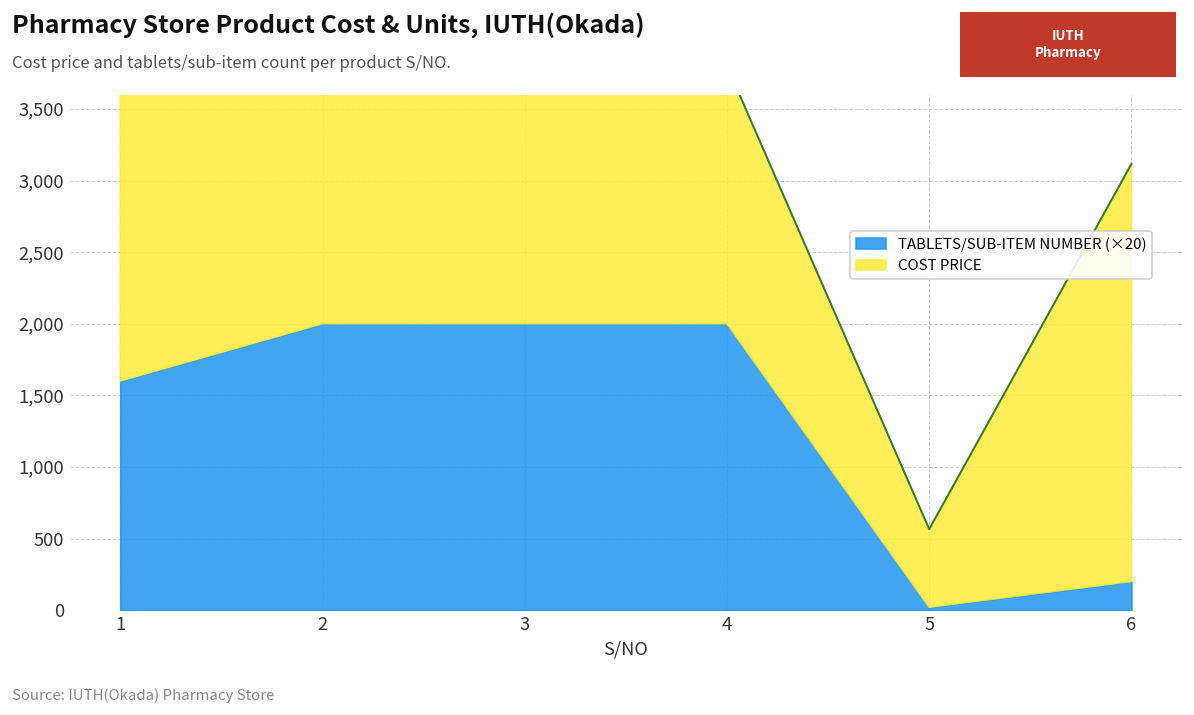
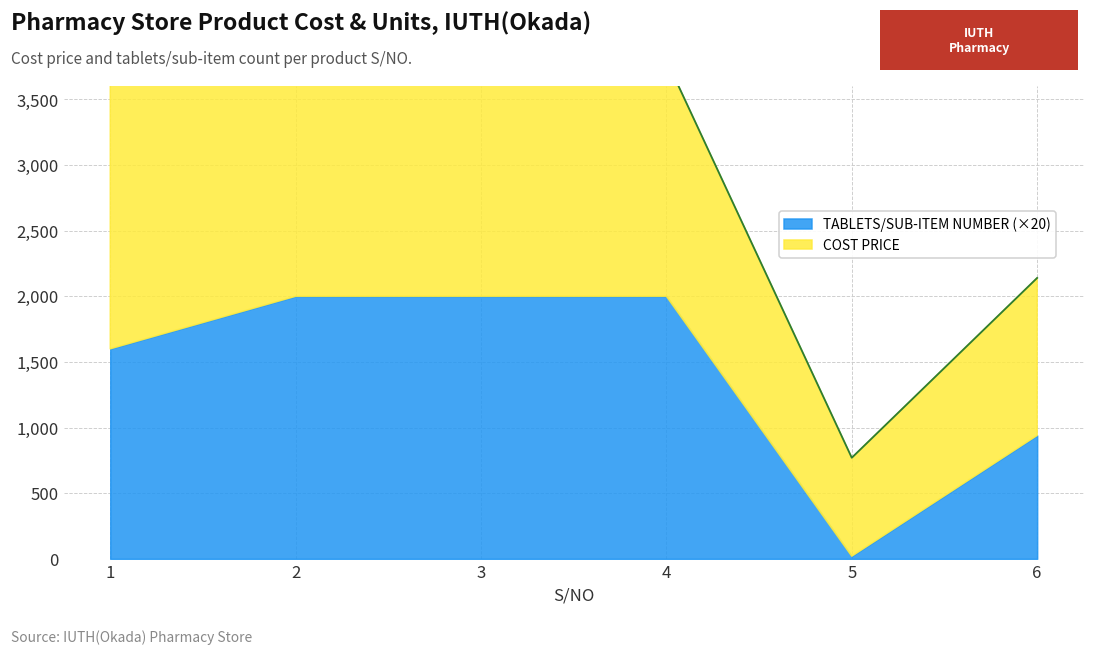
COST PRICE, 5: 550 -> 750
TABLETS/SUB-ITEM NUMBER (×20), 6: 200 -> 940
COST PRICE, 6: 2,920 -> 1,200
